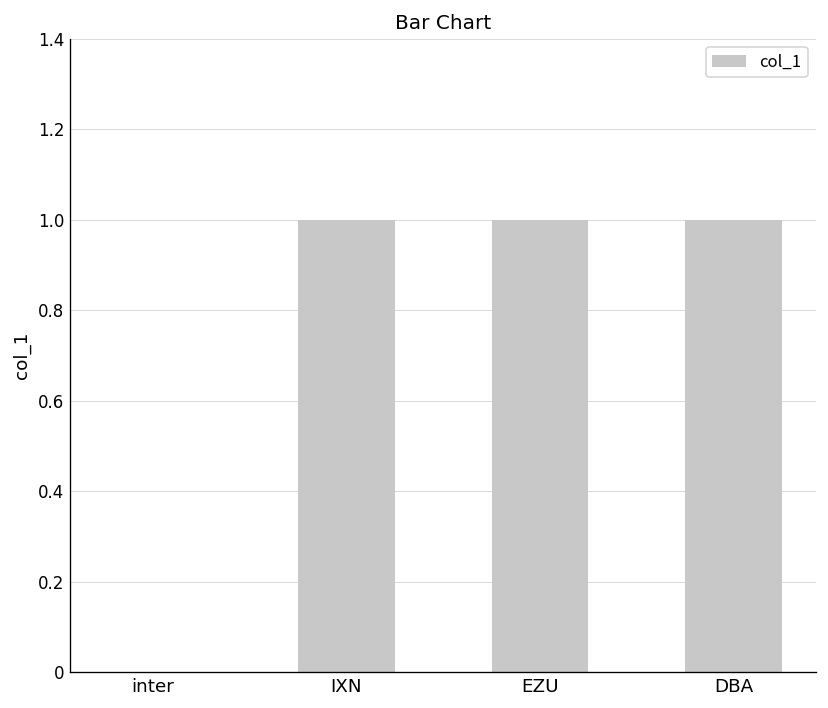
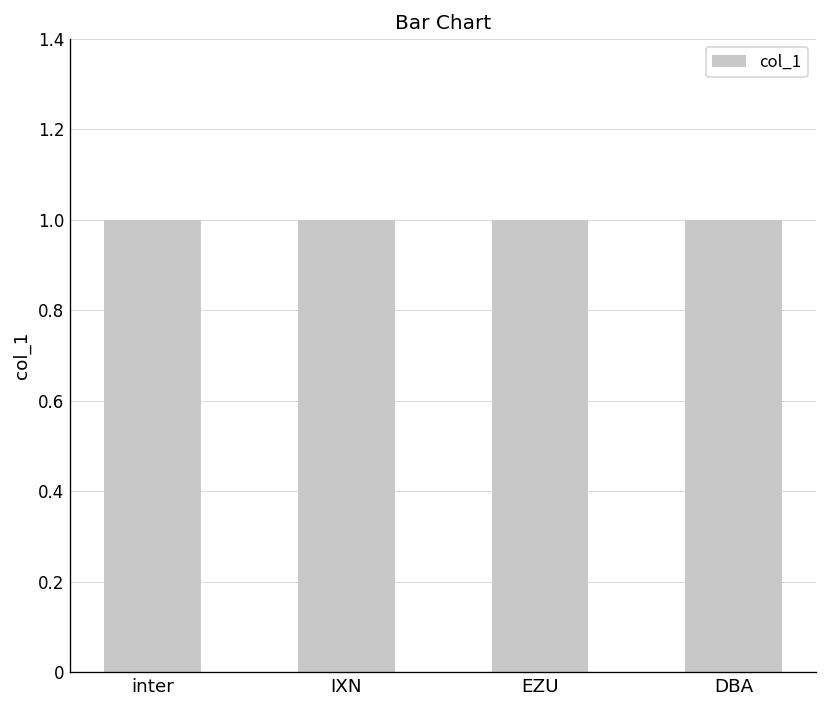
inter: 0 -> 1
